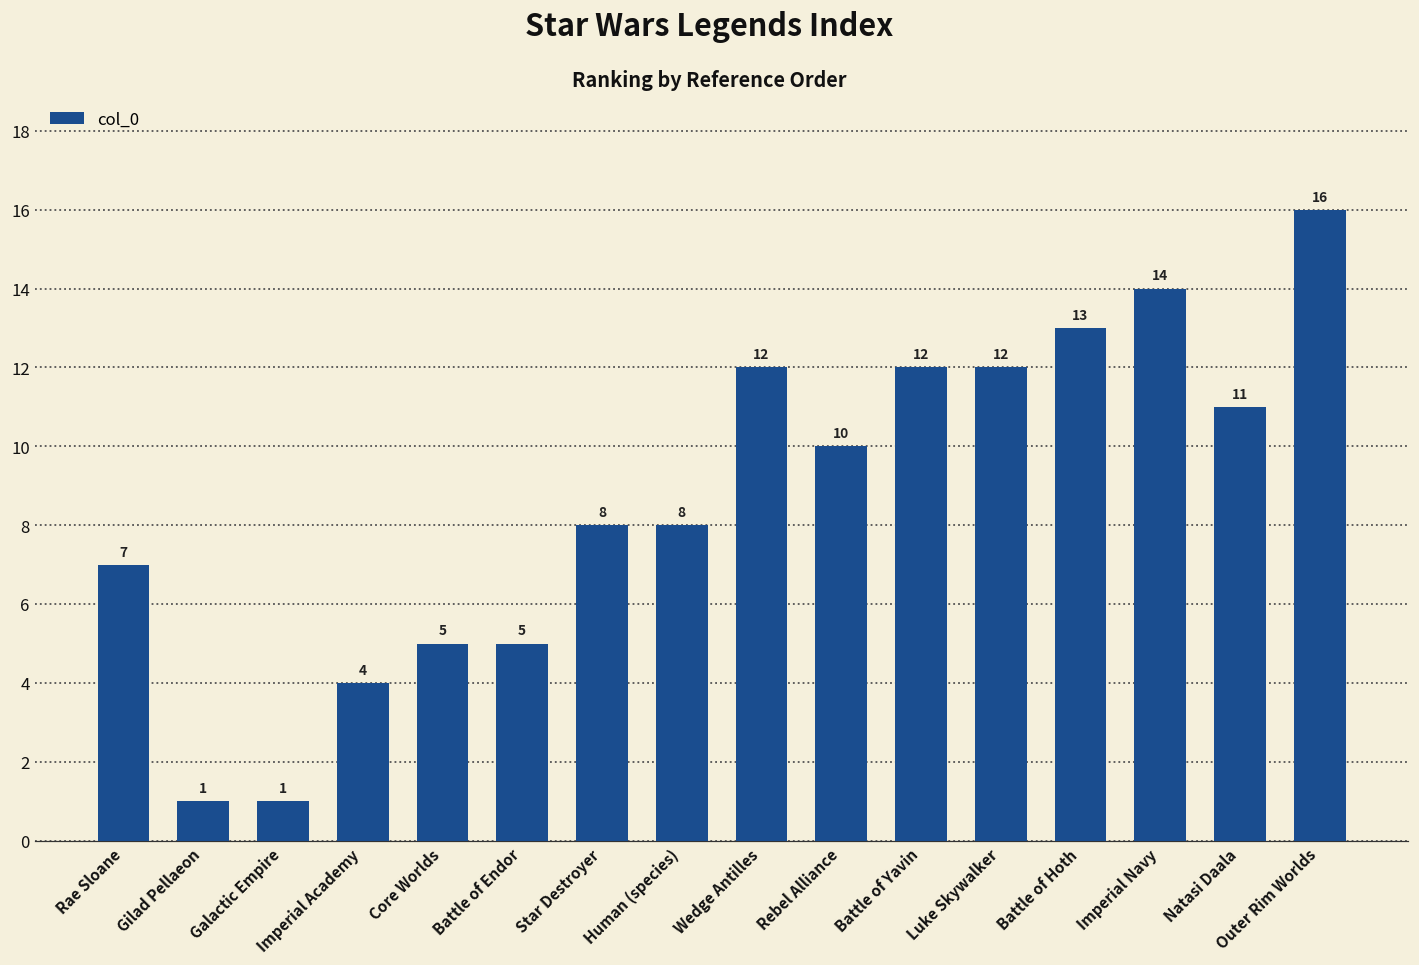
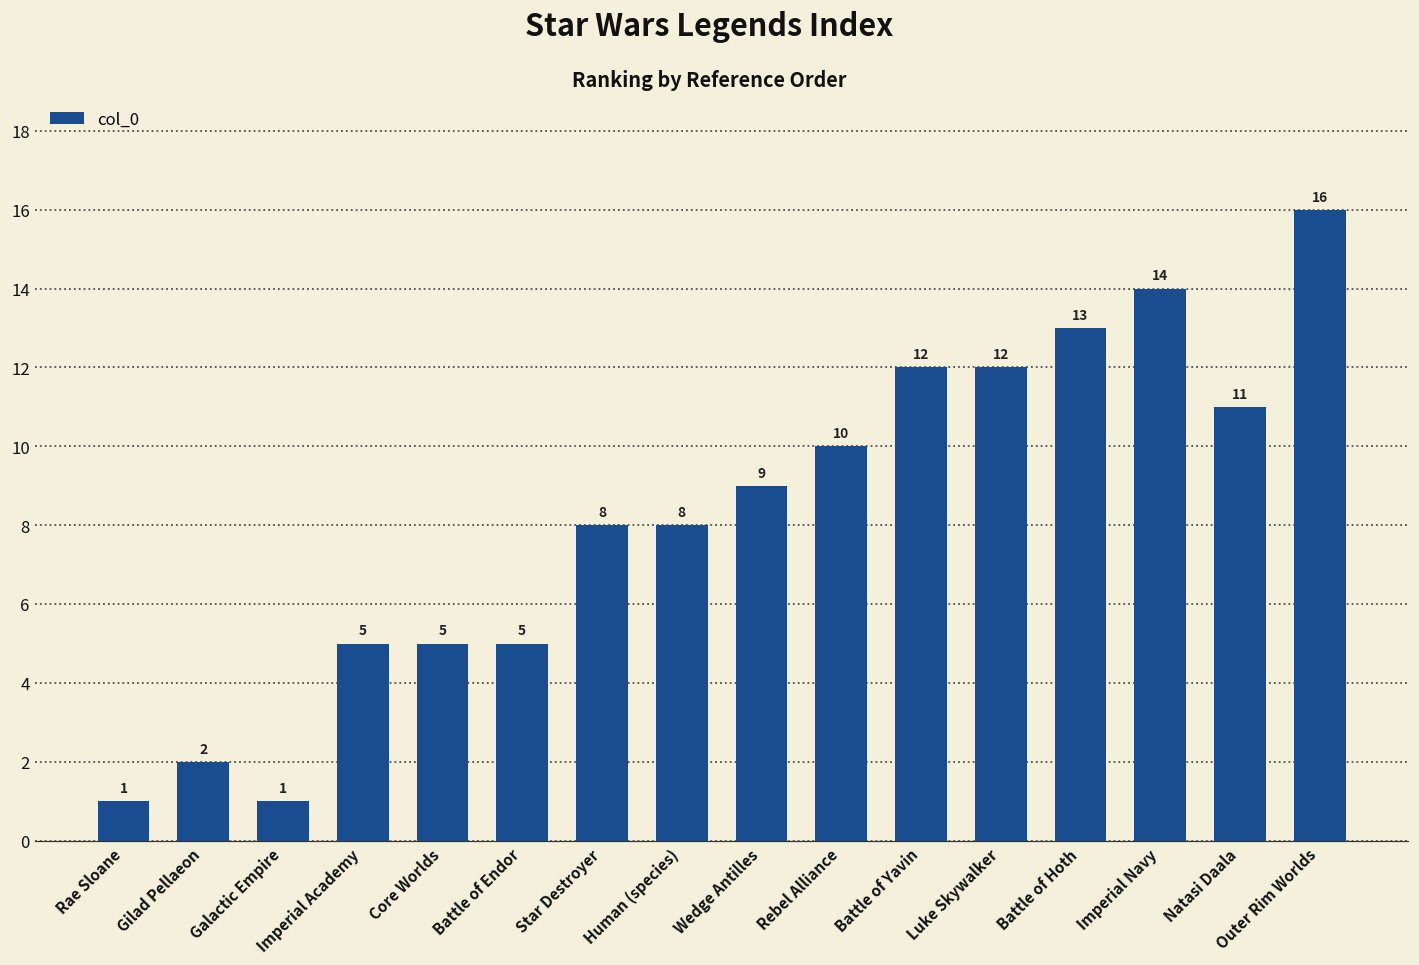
Rae Sloane: 7 -> 1
Gilad Pellaeon: 1 -> 2
Imperial Academy: 4 -> 5
Wedge Antilles: 12 -> 9
